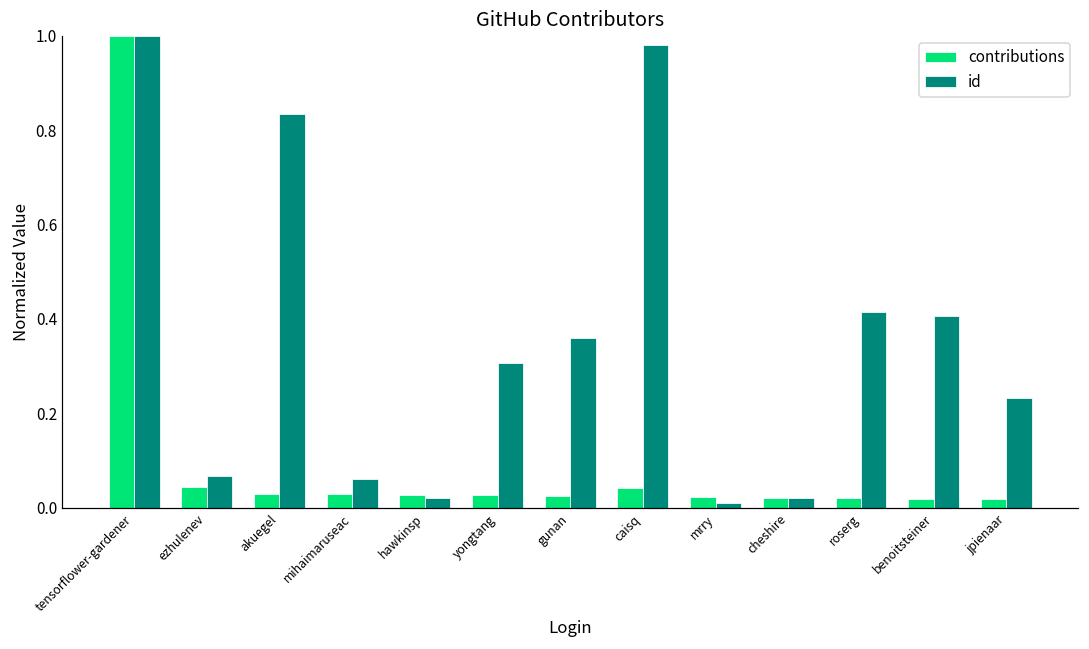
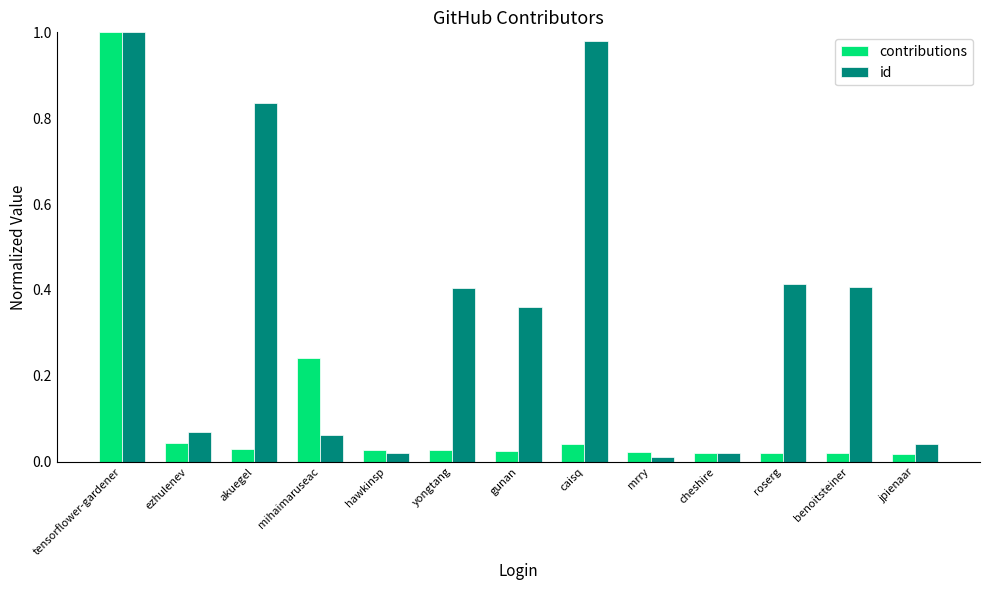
contributions, mihaimaruseac: 0.03 -> 0.24
id, yongtang: 0.31 -> 0.40
id, jpienaar: 0.23 -> 0.04
